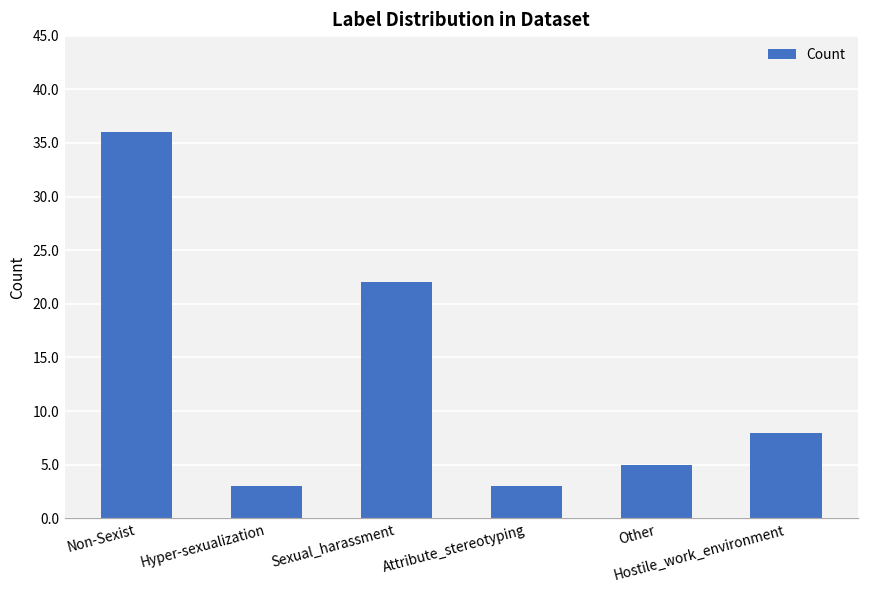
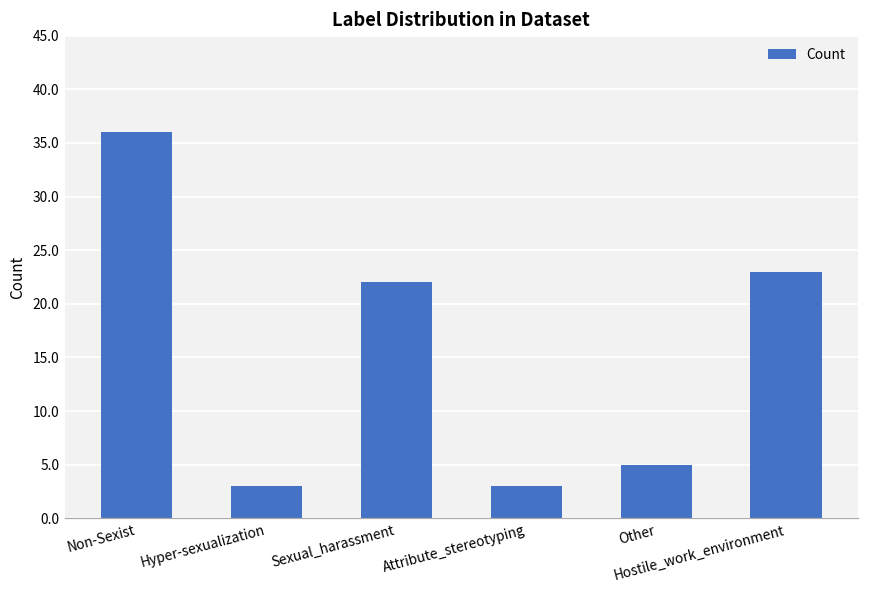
Hostile_work_environment: 8 -> 23
